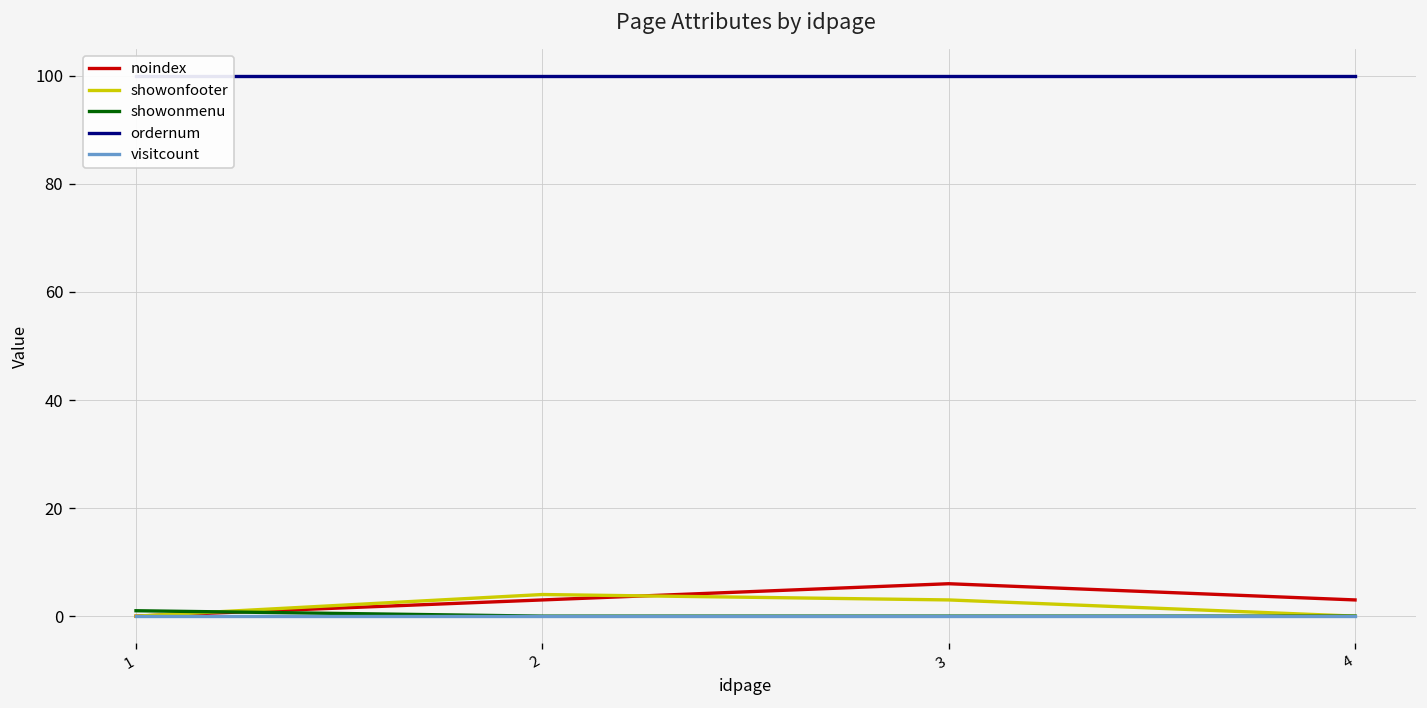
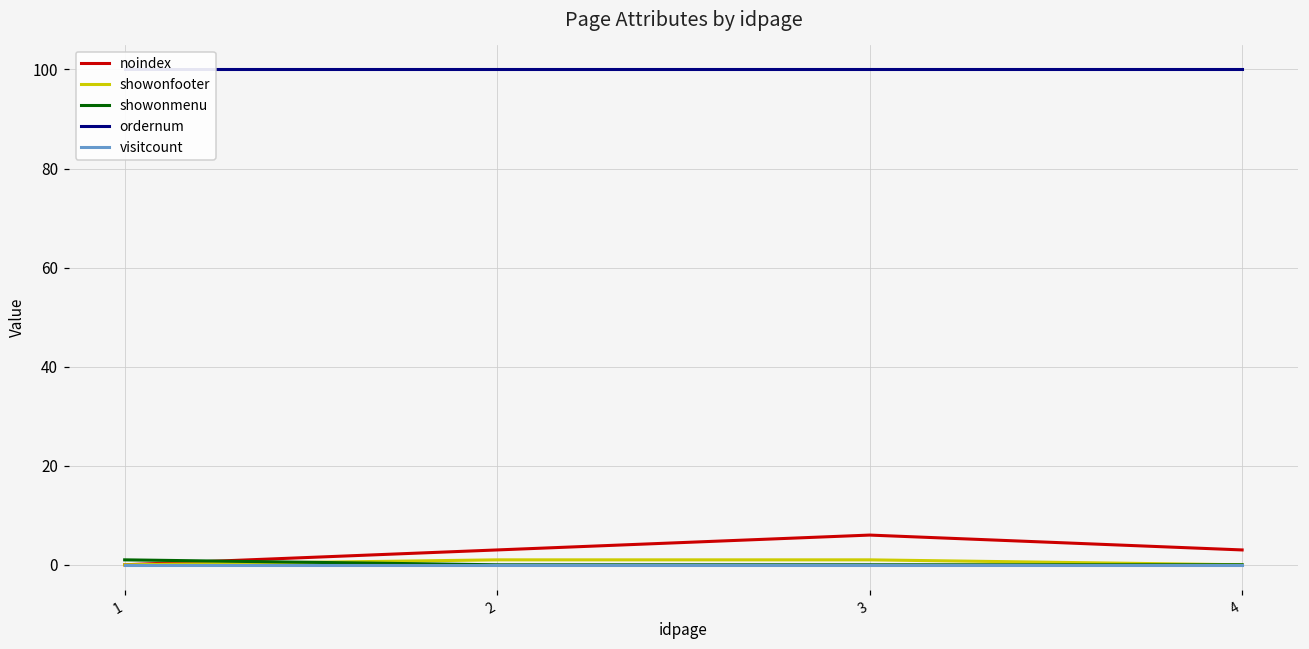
showonfooter, 2: 4 -> 1
showonfooter, 3: 3 -> 1
